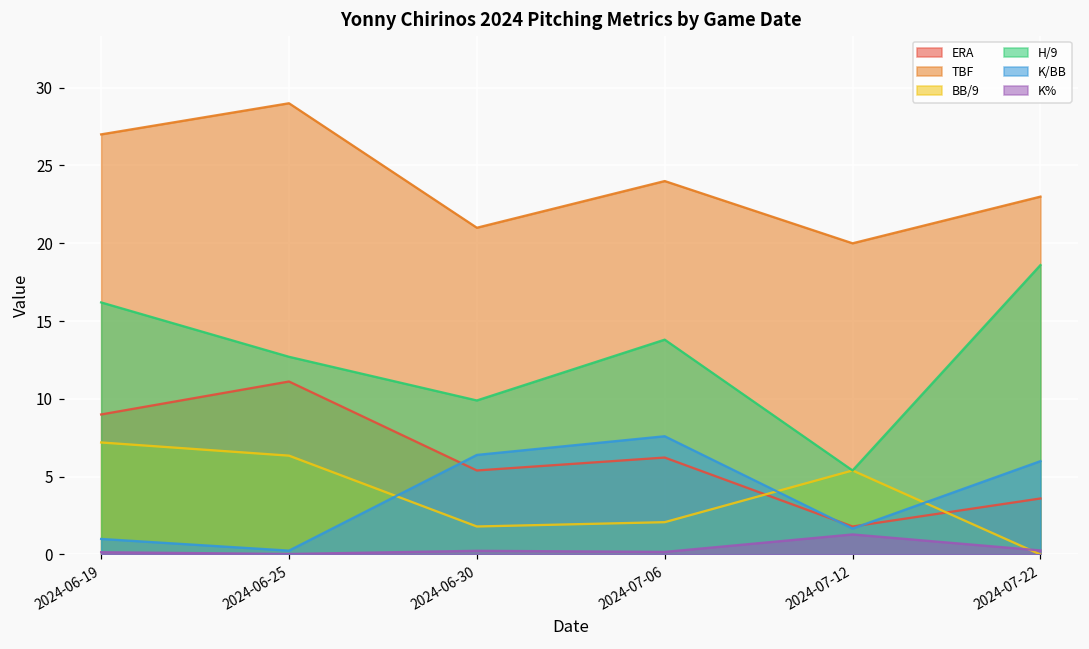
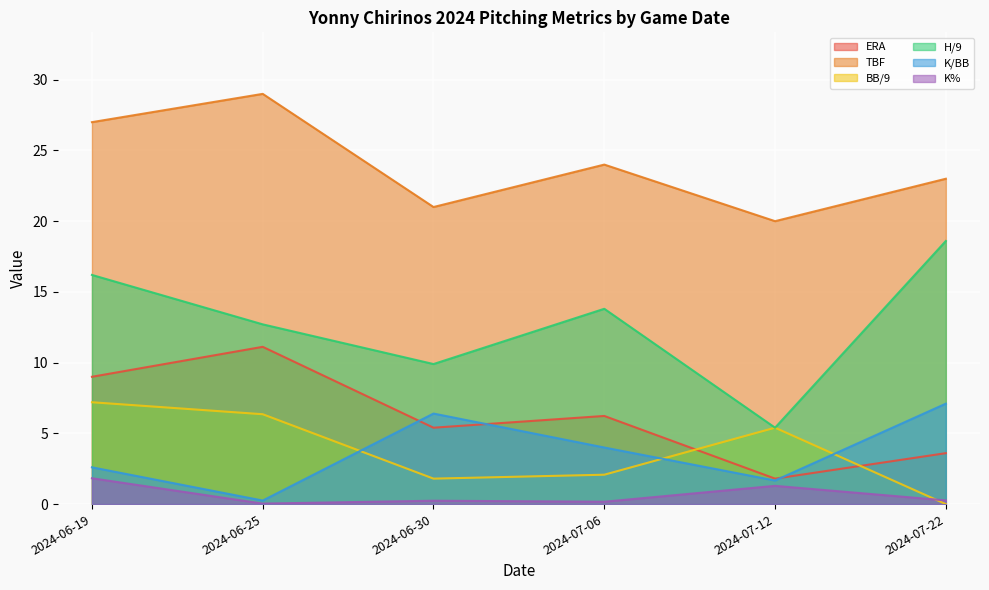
K/BB, 2024-06-19: 1.0 -> 2.6
K%, 2024-06-19: 0.1 -> 1.8
K/BB, 2024-07-06: 7.6 -> 4.0
K/BB, 2024-07-22: 6.0 -> 7.1
